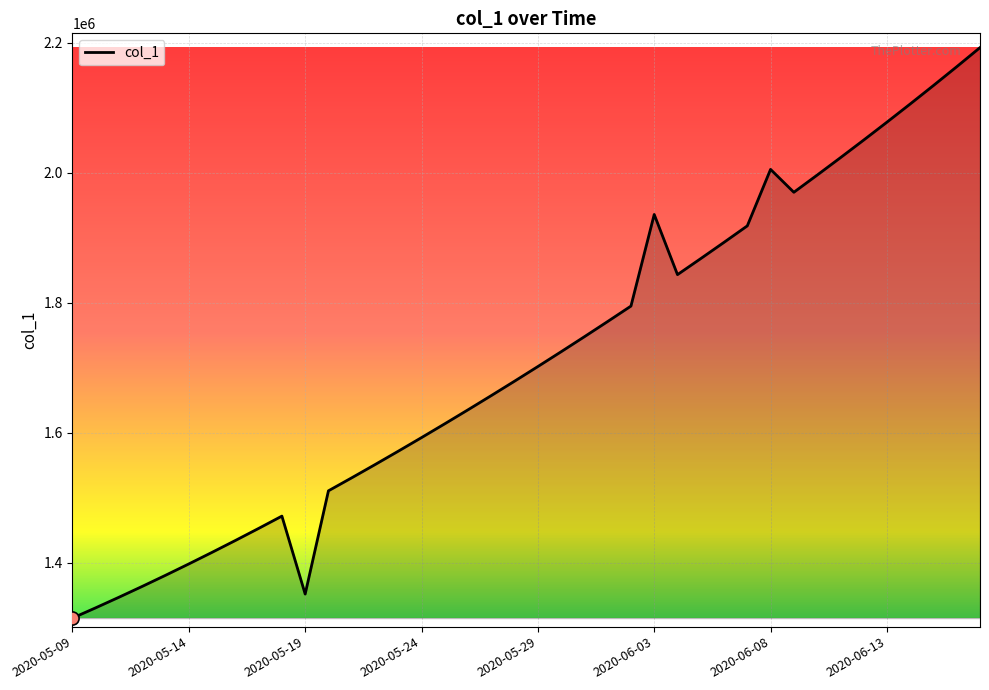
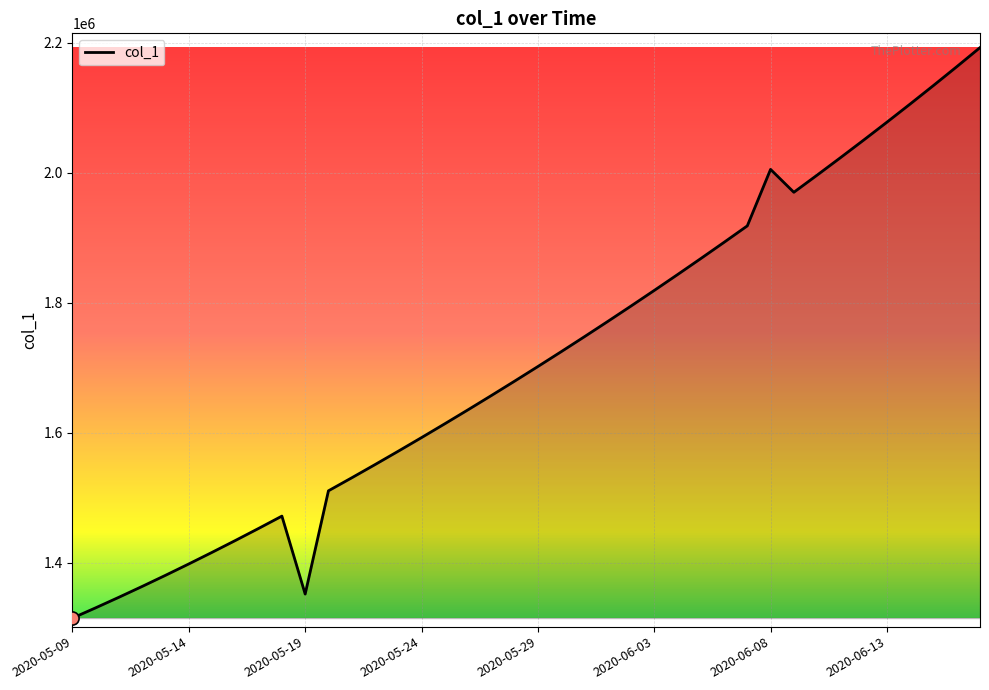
col_1, 2020-06-03: 1940000 -> 1820000
